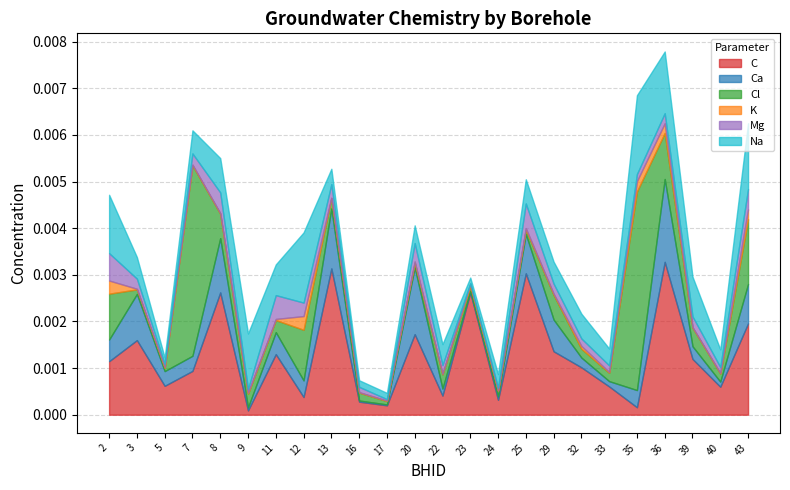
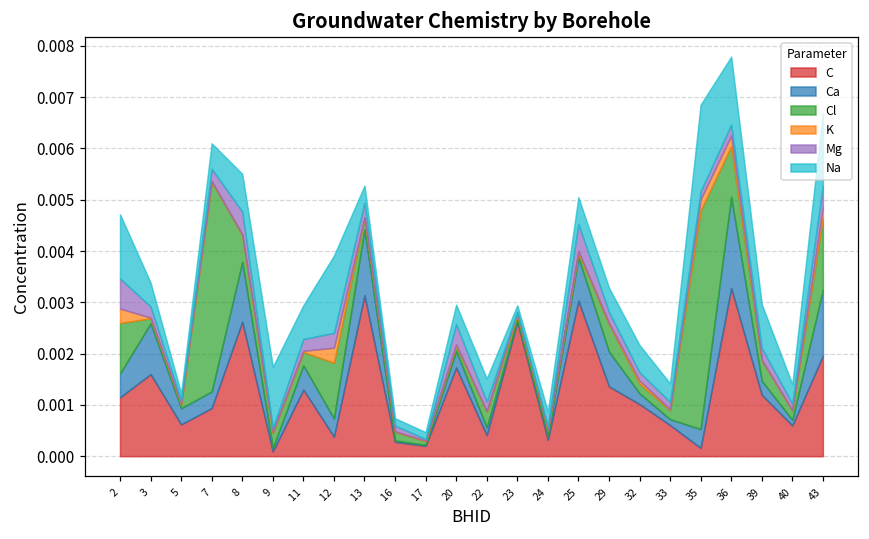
Mg, 11: 0.0005 -> 0.0002
Ca, 20: 0.0014 -> 0.0003
Ca, 43: 0.0008 -> 0.0013
